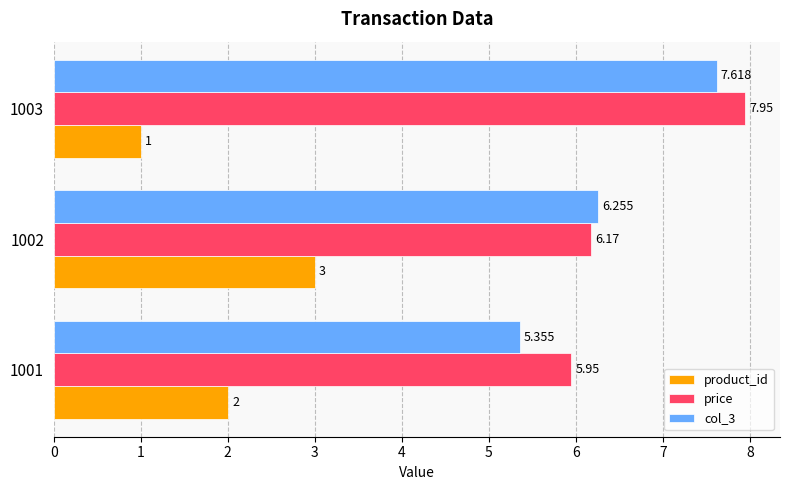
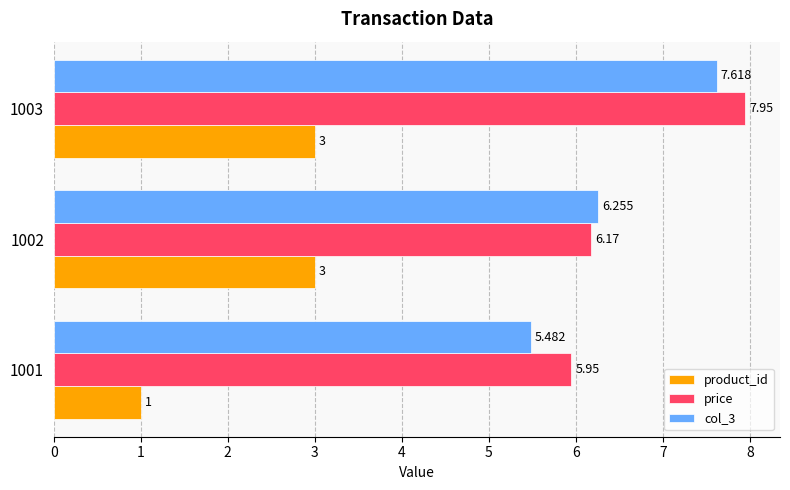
product_id, 1003: 1 -> 3
col_3, 1001: 5.355 -> 5.482
product_id, 1001: 2 -> 1
